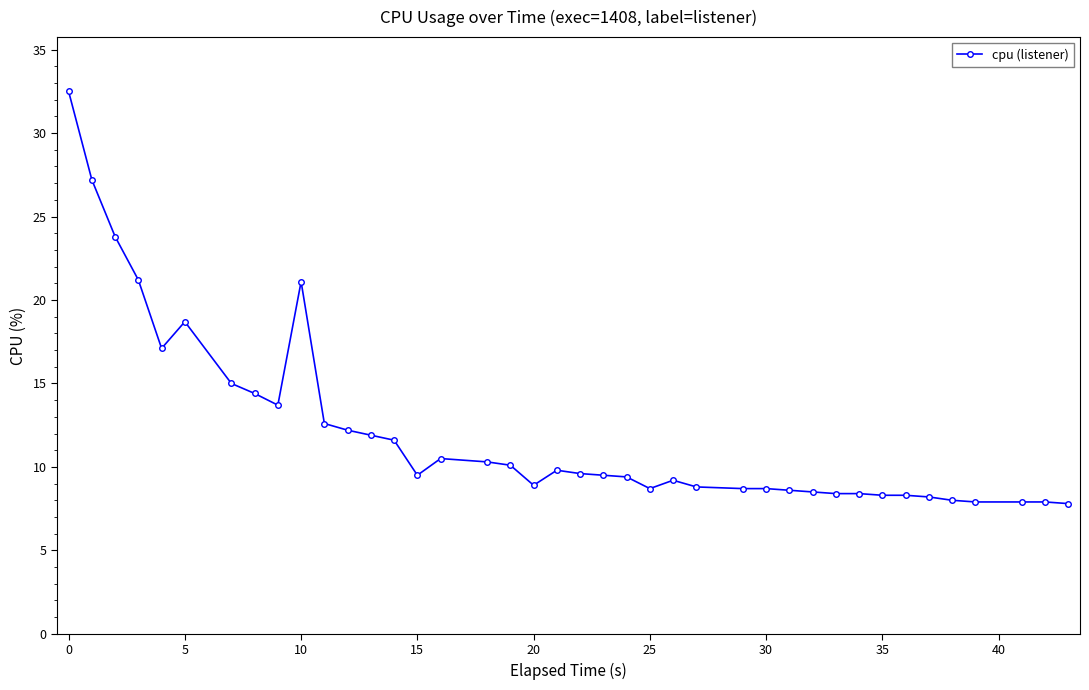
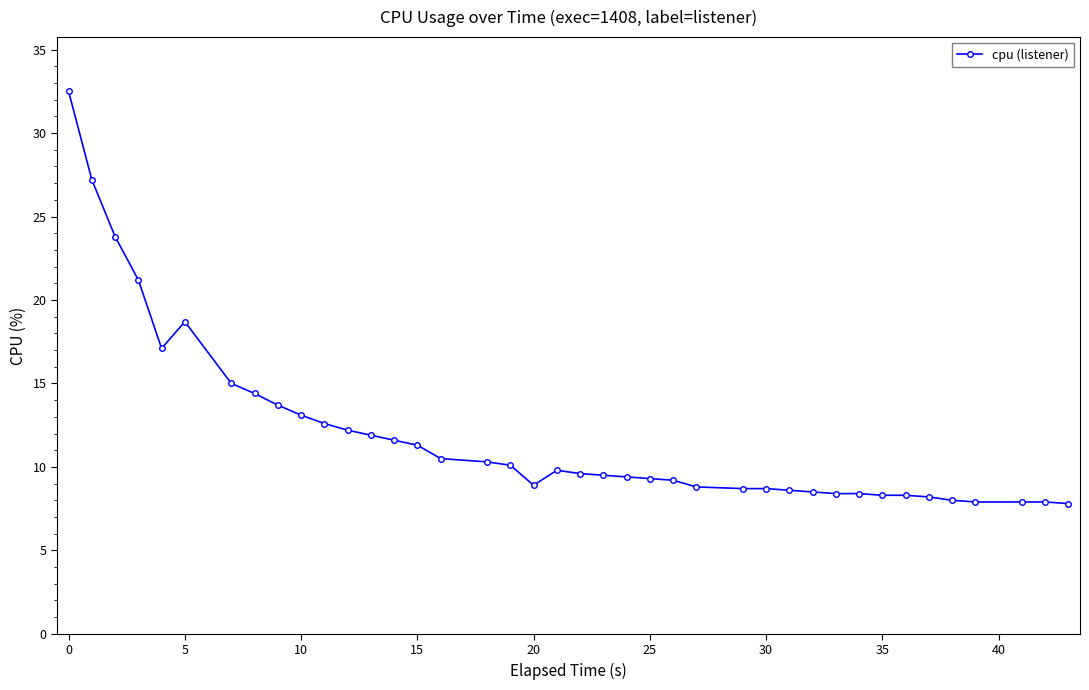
10: 21.1 -> 13.1
15: 9.5 -> 11.3
25: 8.7 -> 9.3
